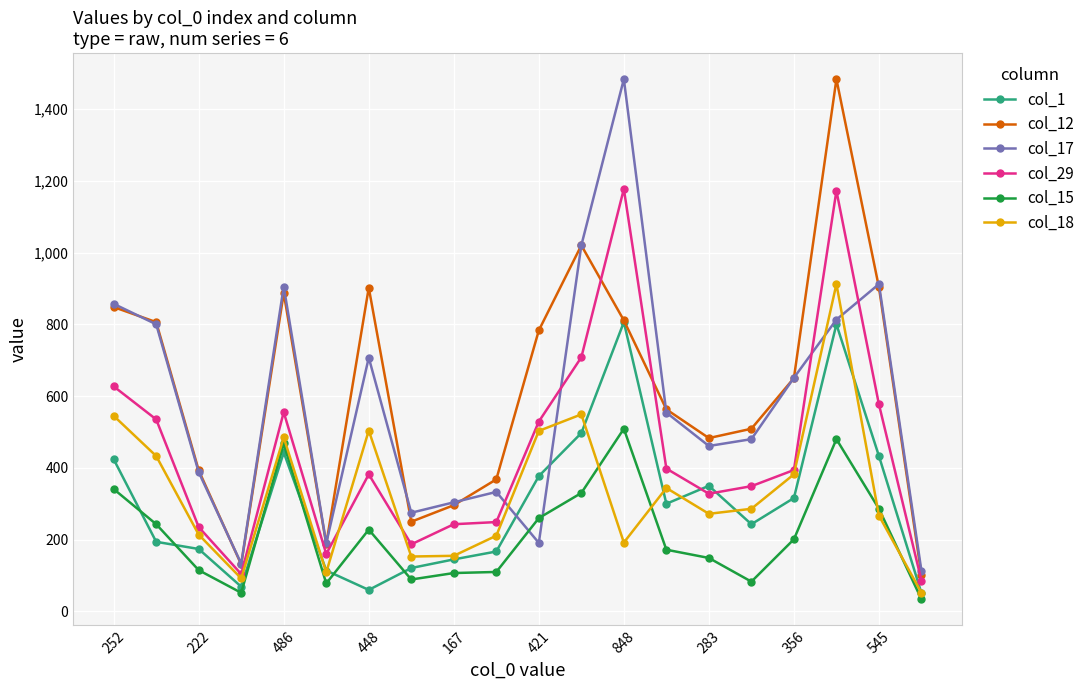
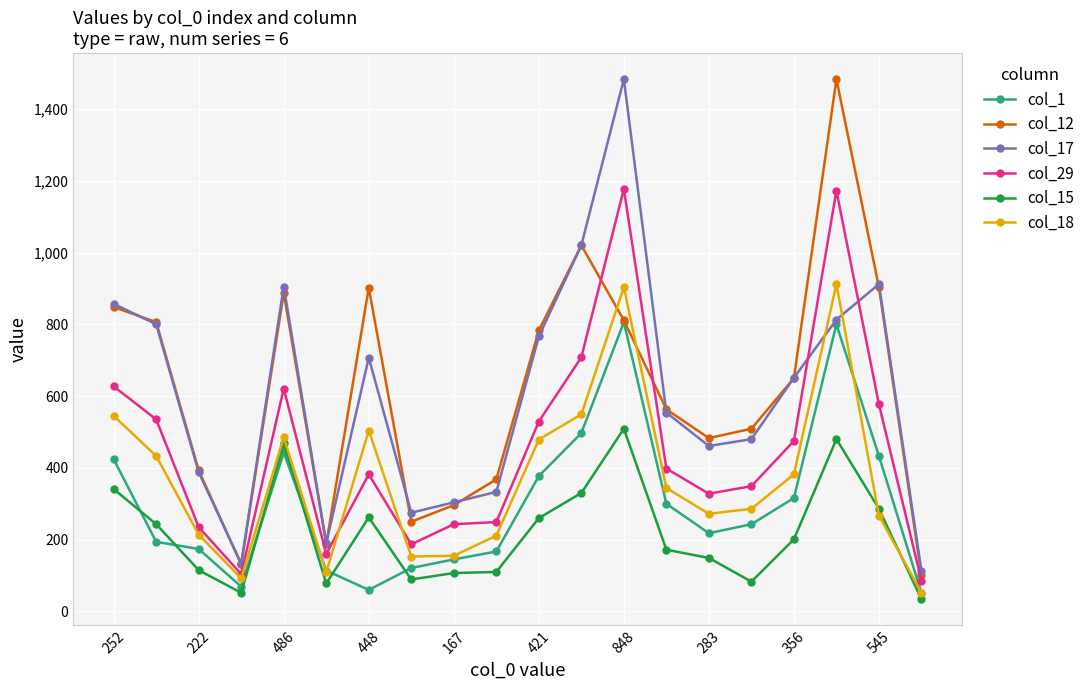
col_29, 486: 560 -> 620
col_15, 448: 230 -> 260
col_17, 421: 190 -> 770
col_18, 421: 500 -> 480
col_18, 848: 190 -> 900
col_1, 283: 350 -> 220
col_29, 356: 390 -> 480
